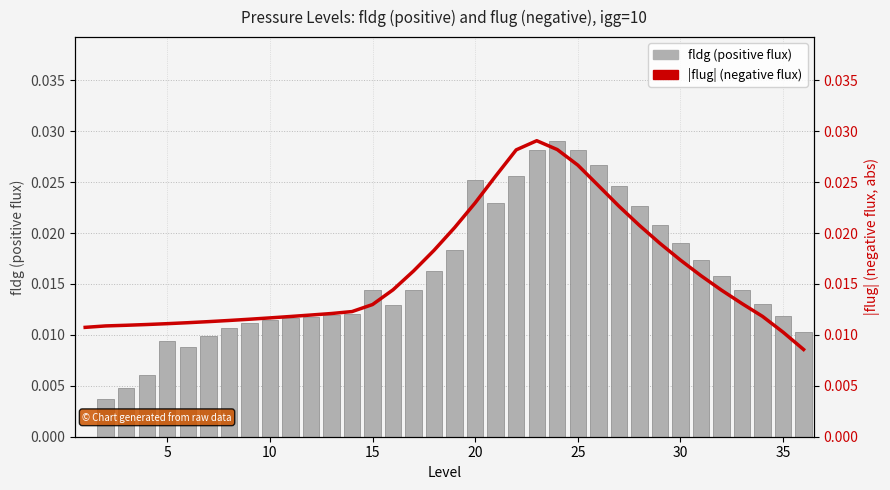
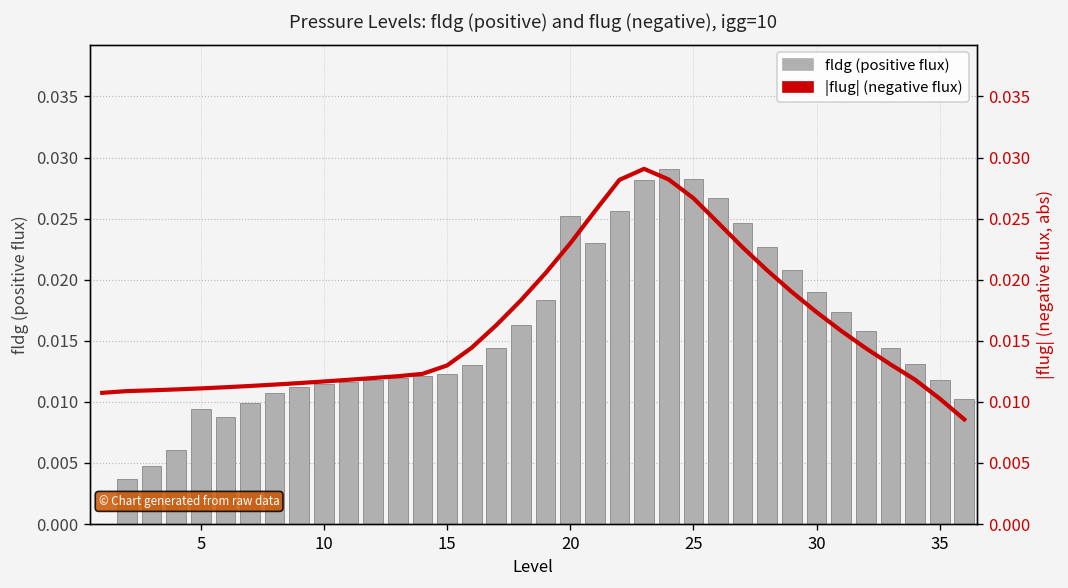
fldg (positive flux), 15: 0.0144 -> 0.0123
